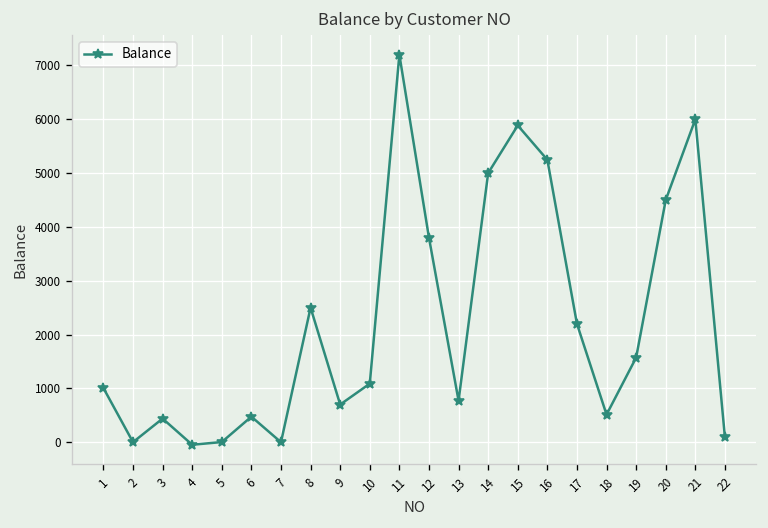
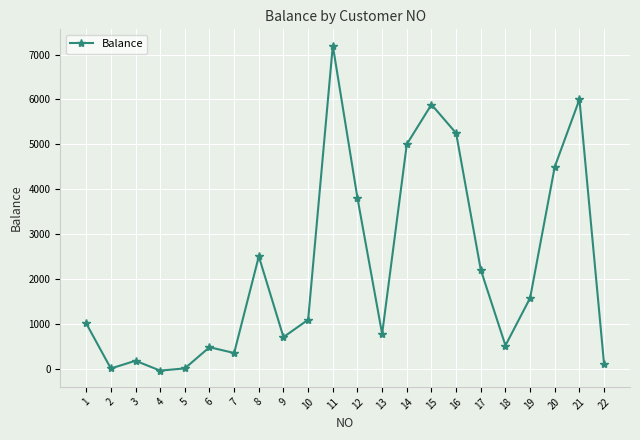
3: 400 -> 200
7: 0 -> 300
